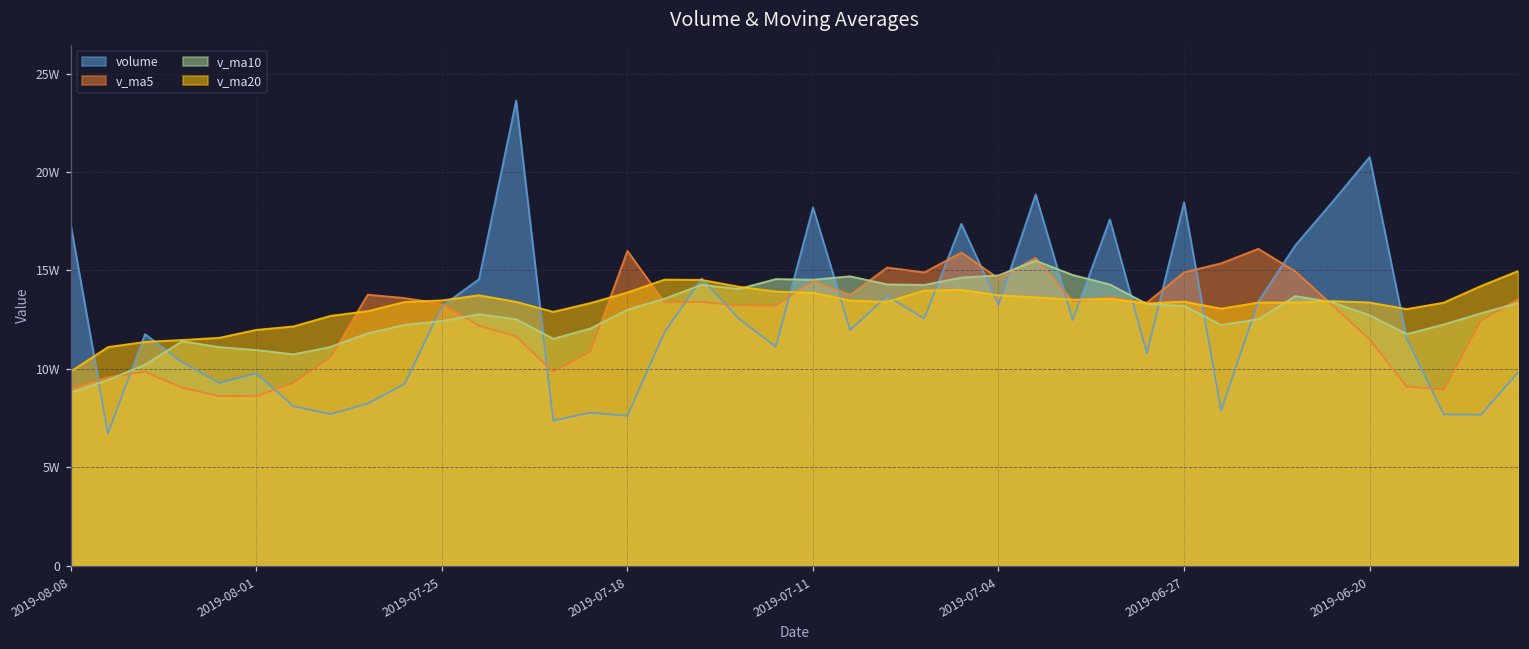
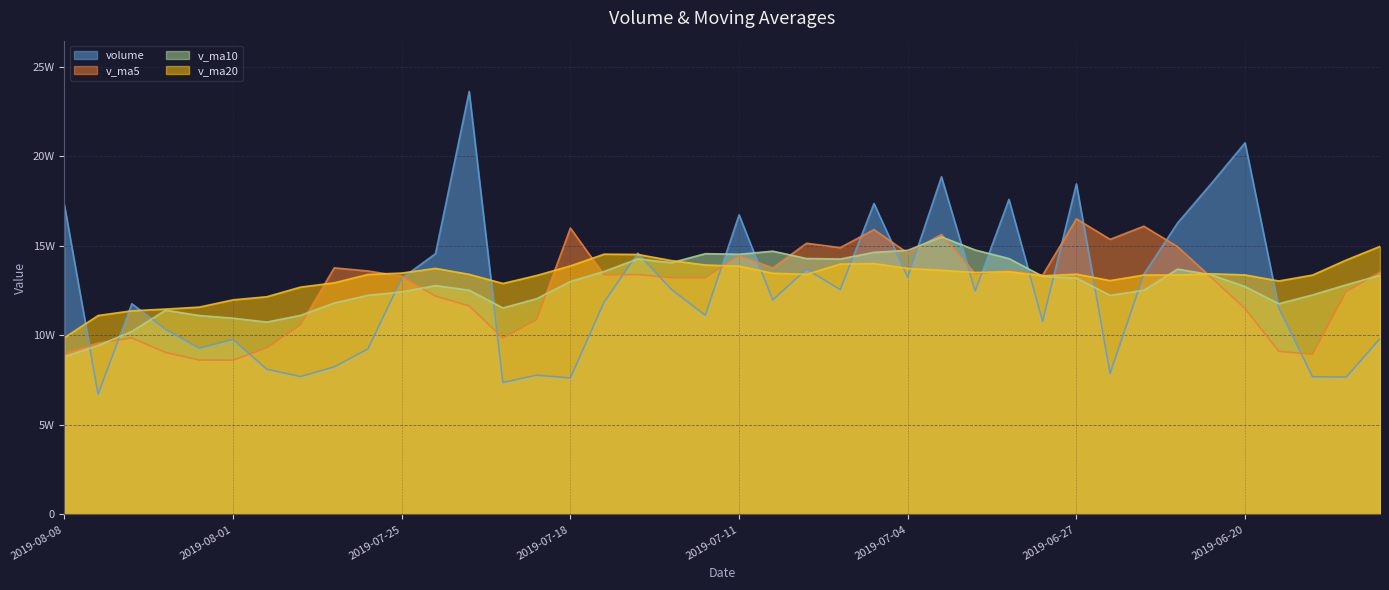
volume, 2019-07-11: 18.2W -> 16.7W
v_ma5, 2019-06-27: 14.9W -> 16.5W
